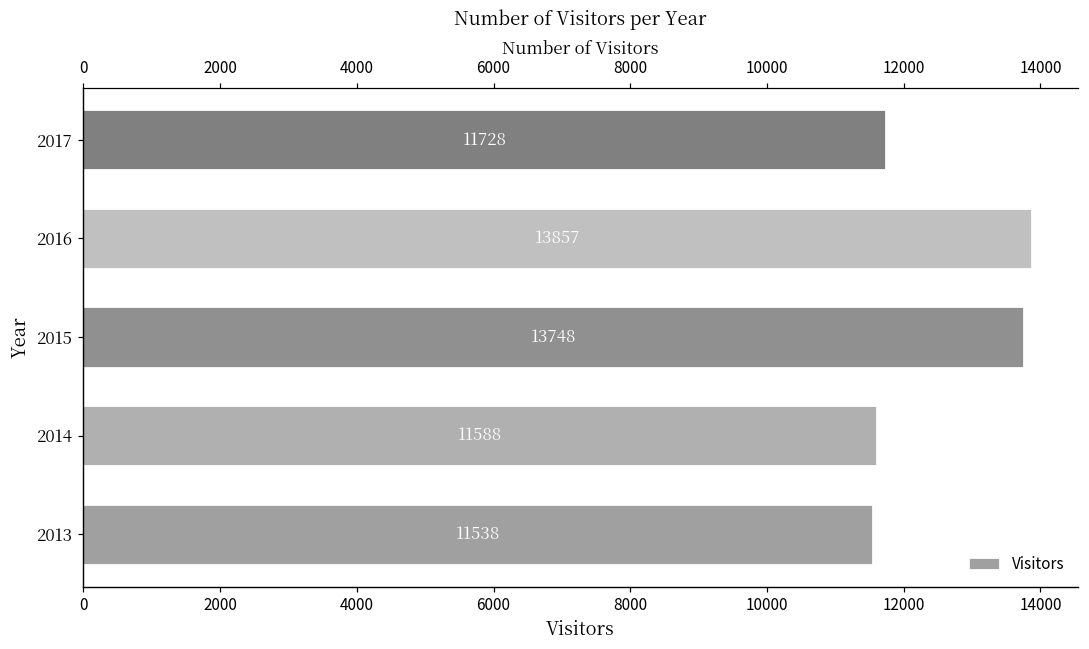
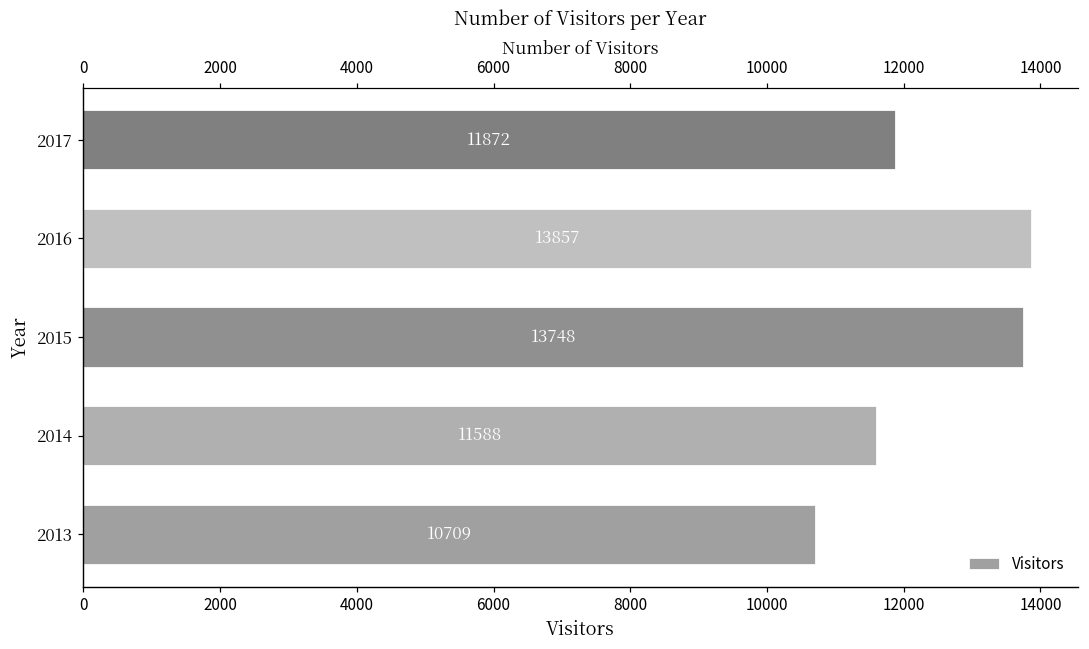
2017: 11728 -> 11872
2013: 11538 -> 10709
